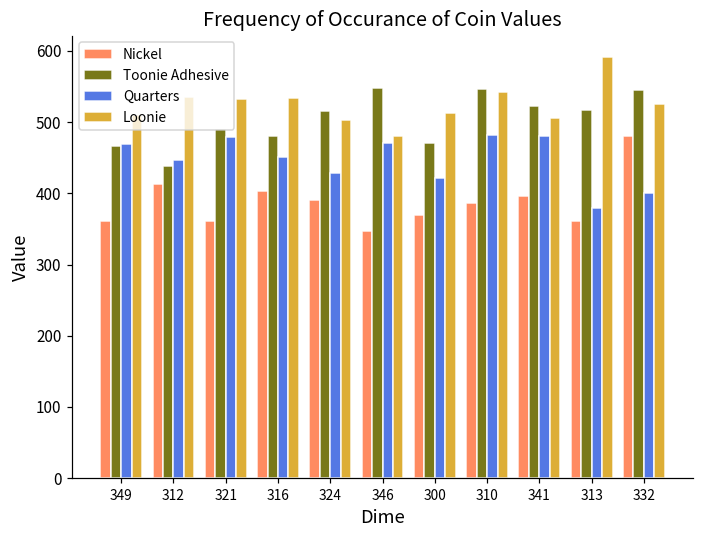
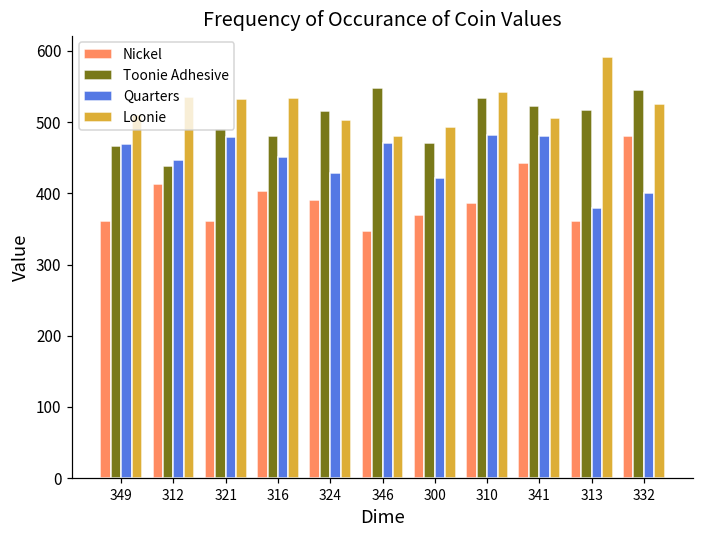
Loonie, 300: 510 -> 490
Toonie Adhesive, 310: 550 -> 530
Nickel, 341: 400 -> 440
